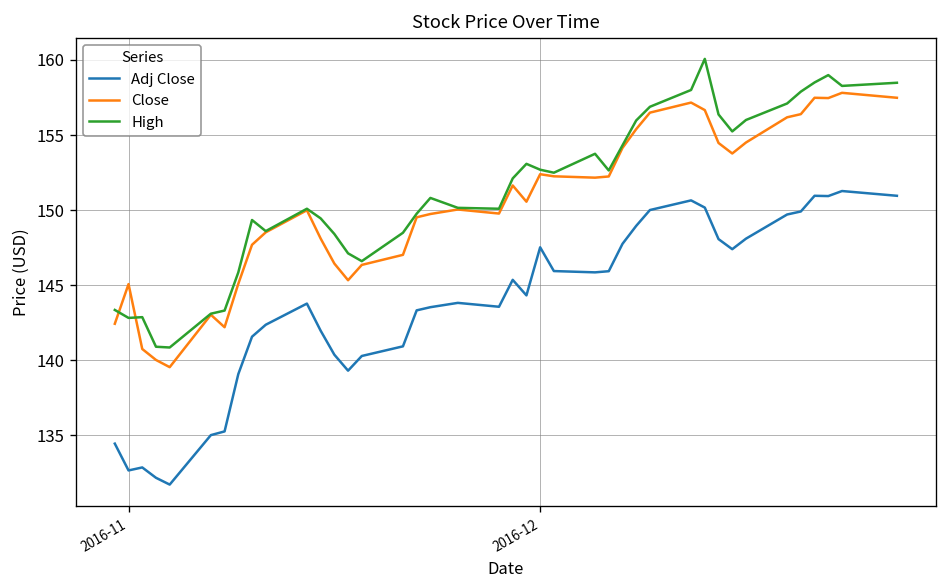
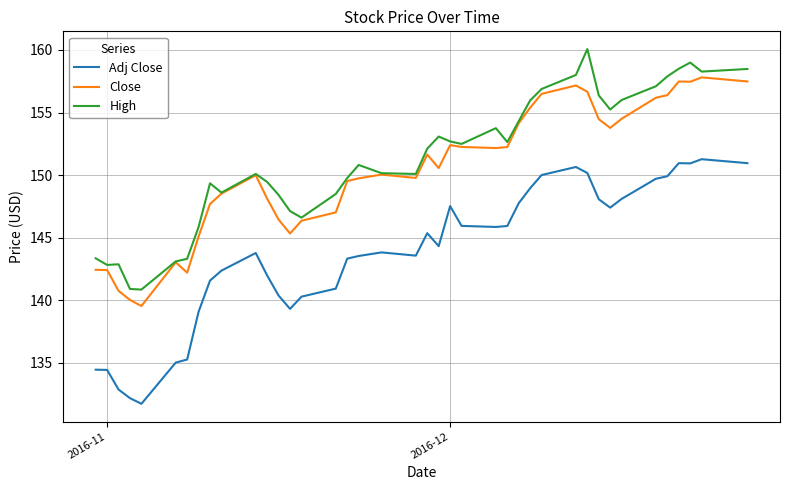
Adj Close, 2016-11: 132.7 -> 134.4
Close, 2016-11: 145.1 -> 142.4
